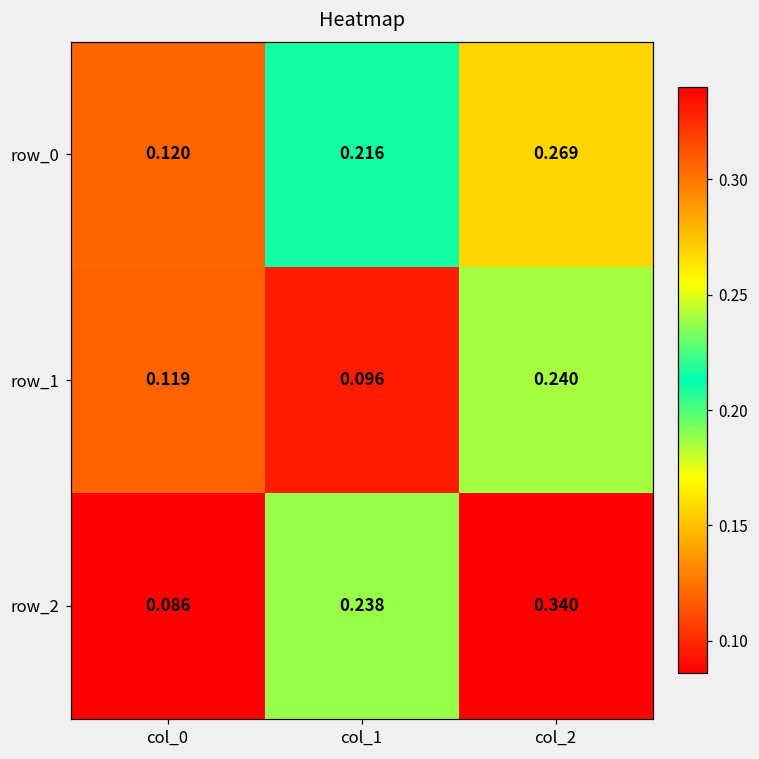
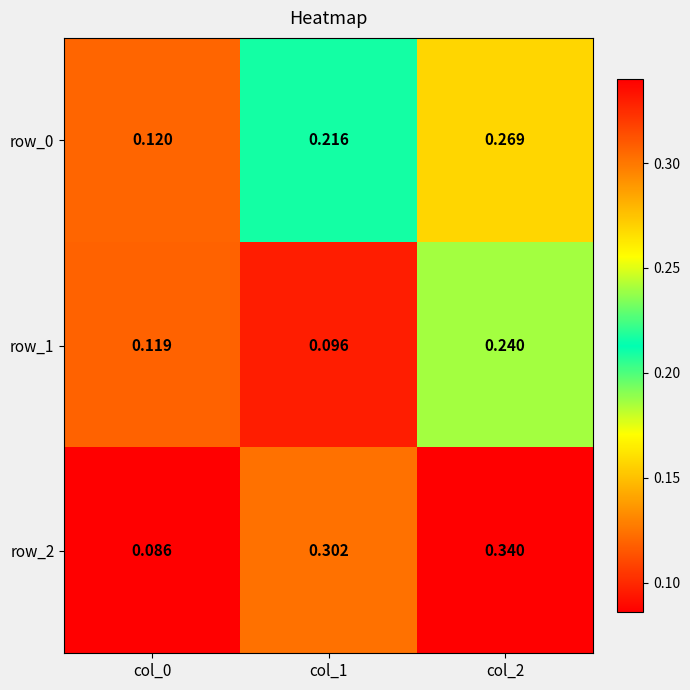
row_2, col_1: 0.238 -> 0.302
